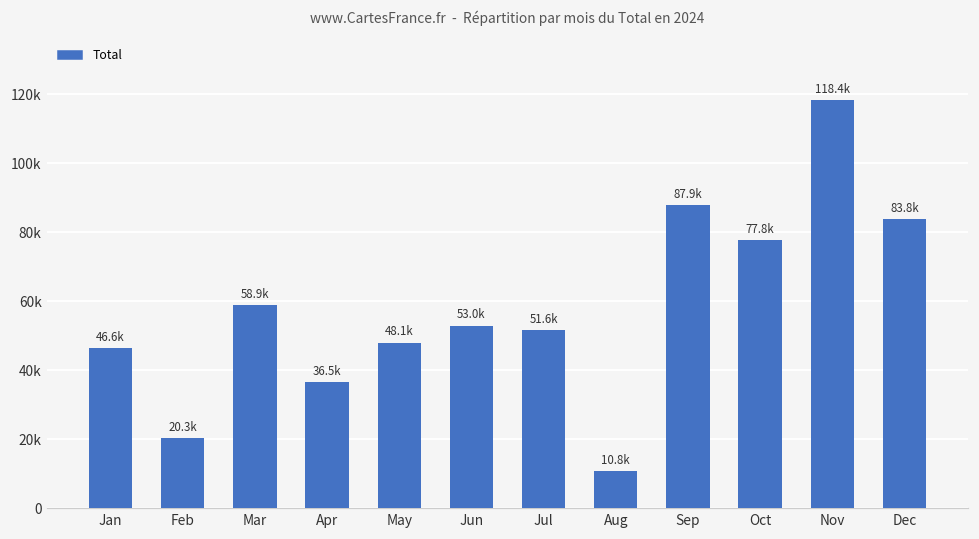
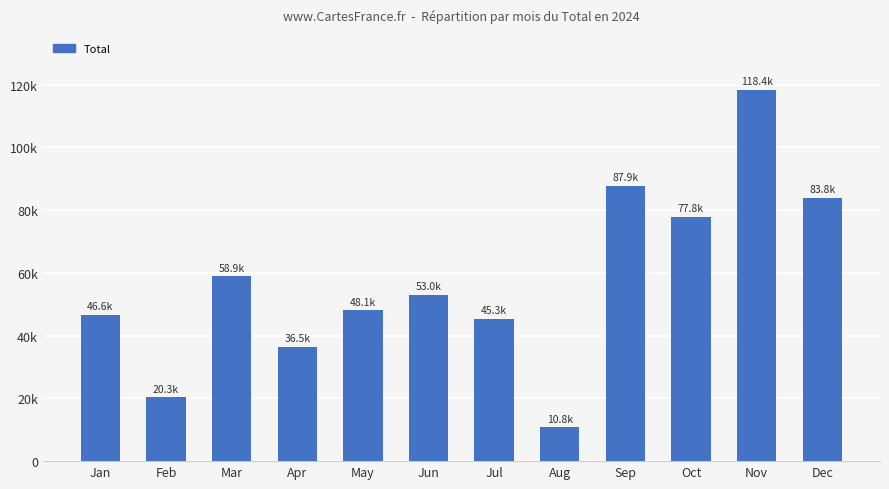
Jul: 51.6k -> 45.3k
